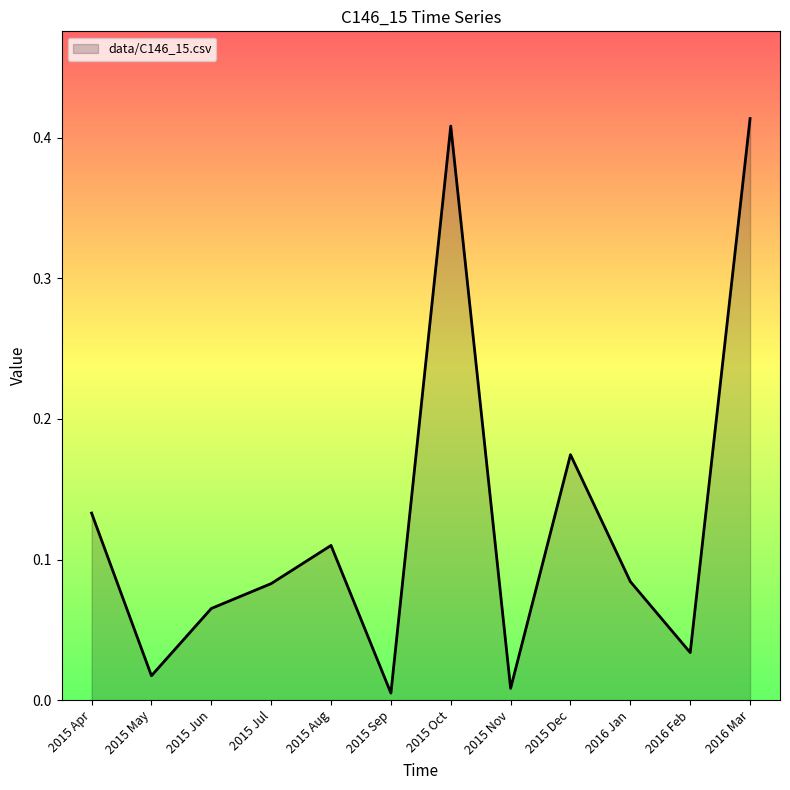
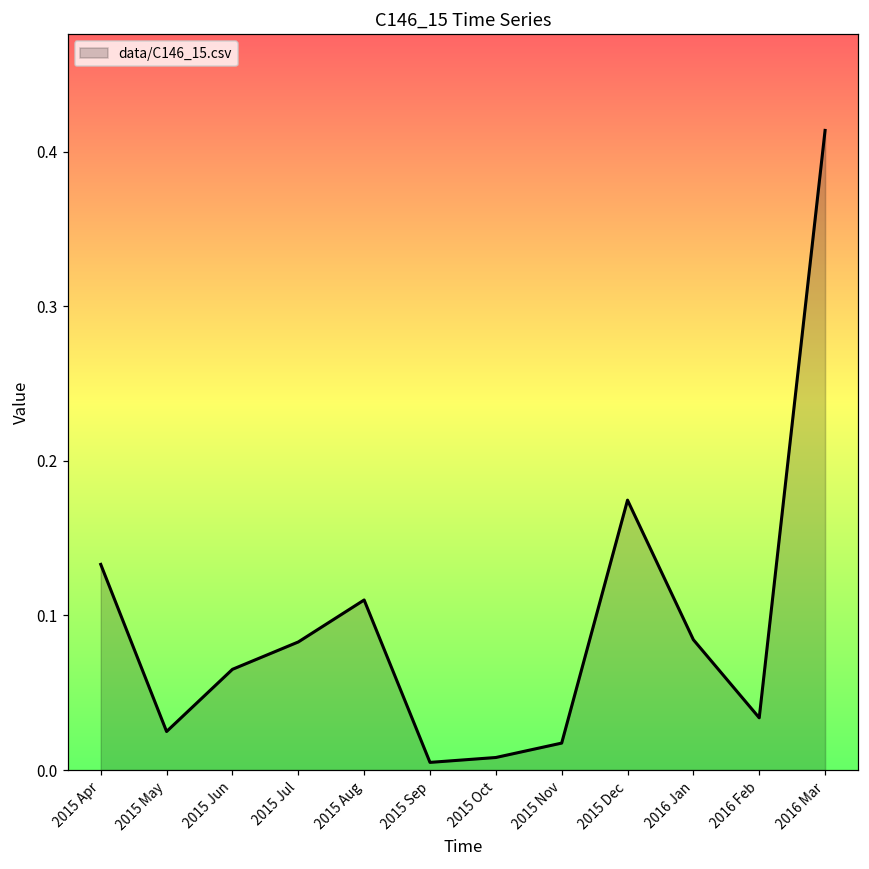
2015 May: 0.017 -> 0.025
2015 Oct: 0.408 -> 0.008
2015 Nov: 0.008 -> 0.017
